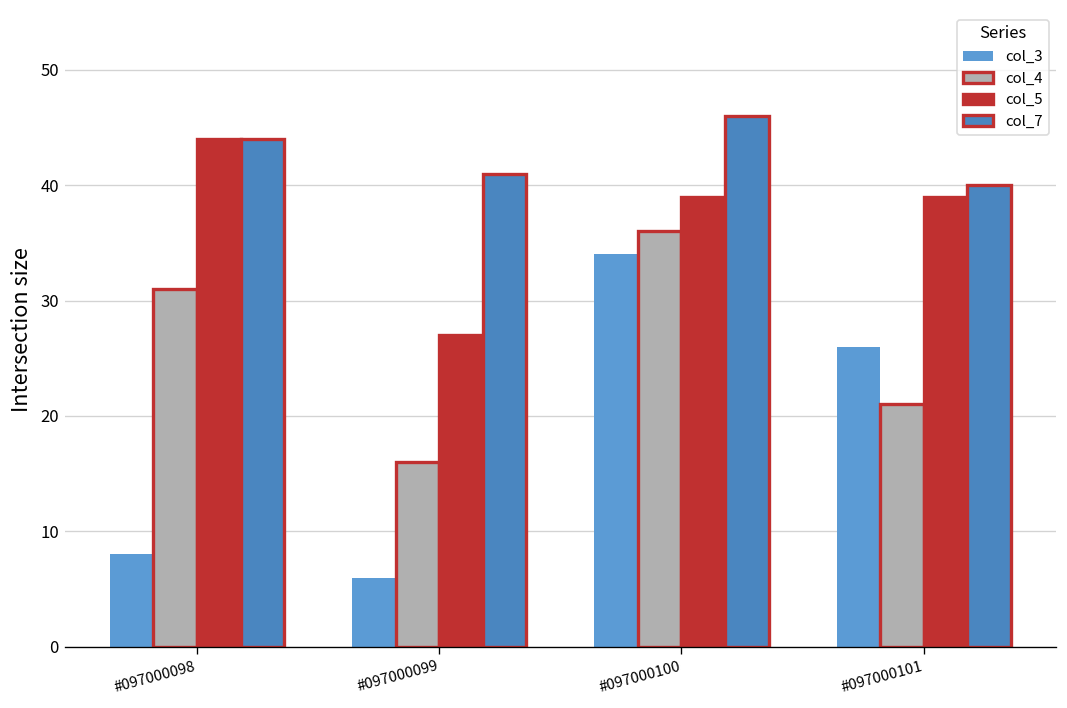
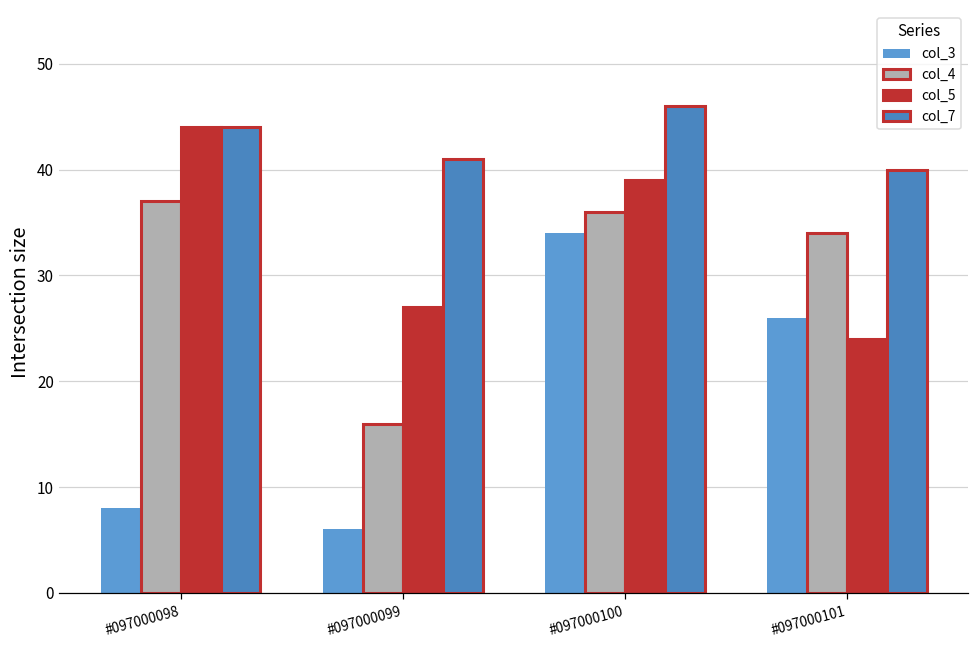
col_4, #097000098: 31 -> 37
col_4, #097000101: 21 -> 34
col_5, #097000101: 39 -> 24
